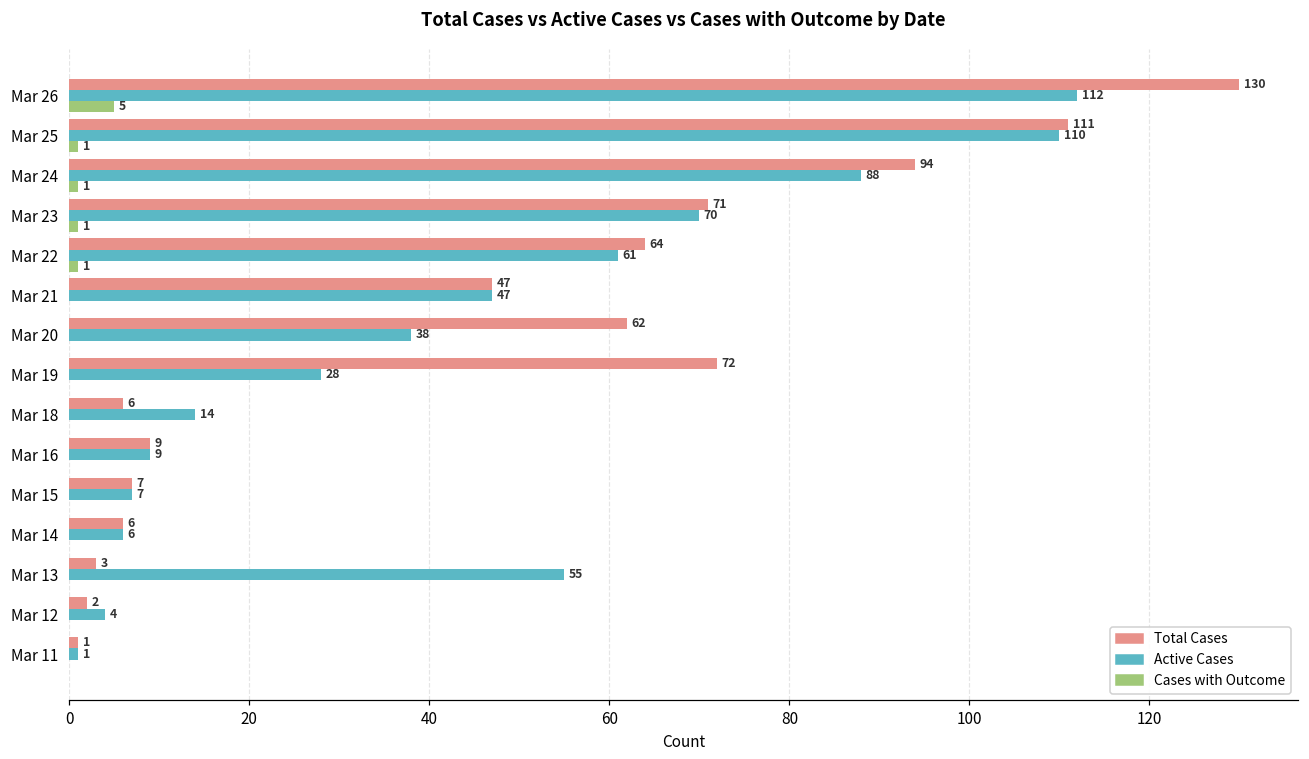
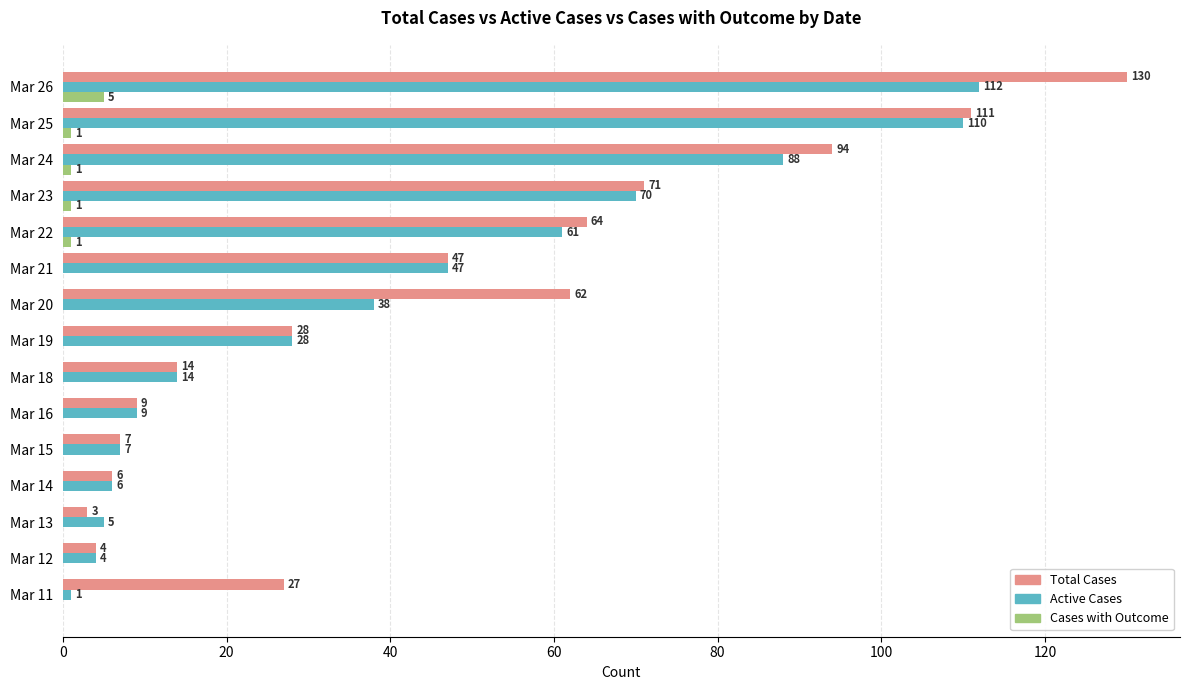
Total Cases, Mar 19: 72 -> 28
Total Cases, Mar 18: 6 -> 14
Active Cases, Mar 13: 55 -> 5
Total Cases, Mar 12: 2 -> 4
Total Cases, Mar 11: 1 -> 27
